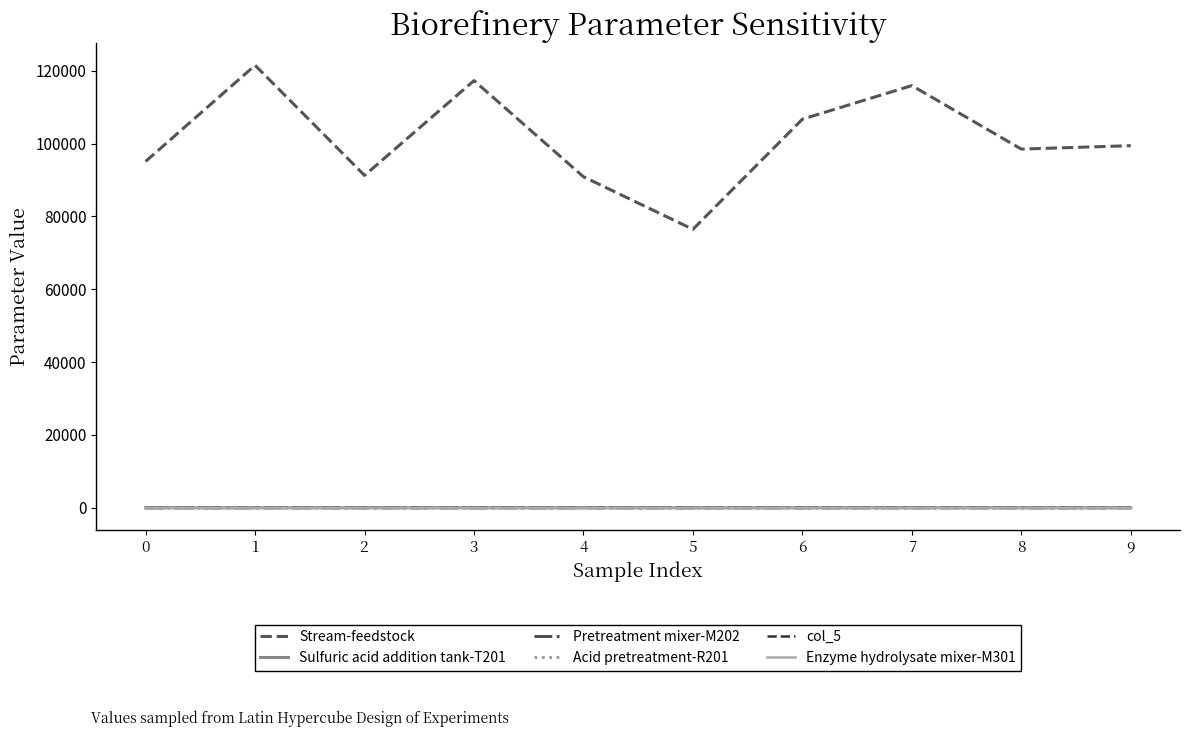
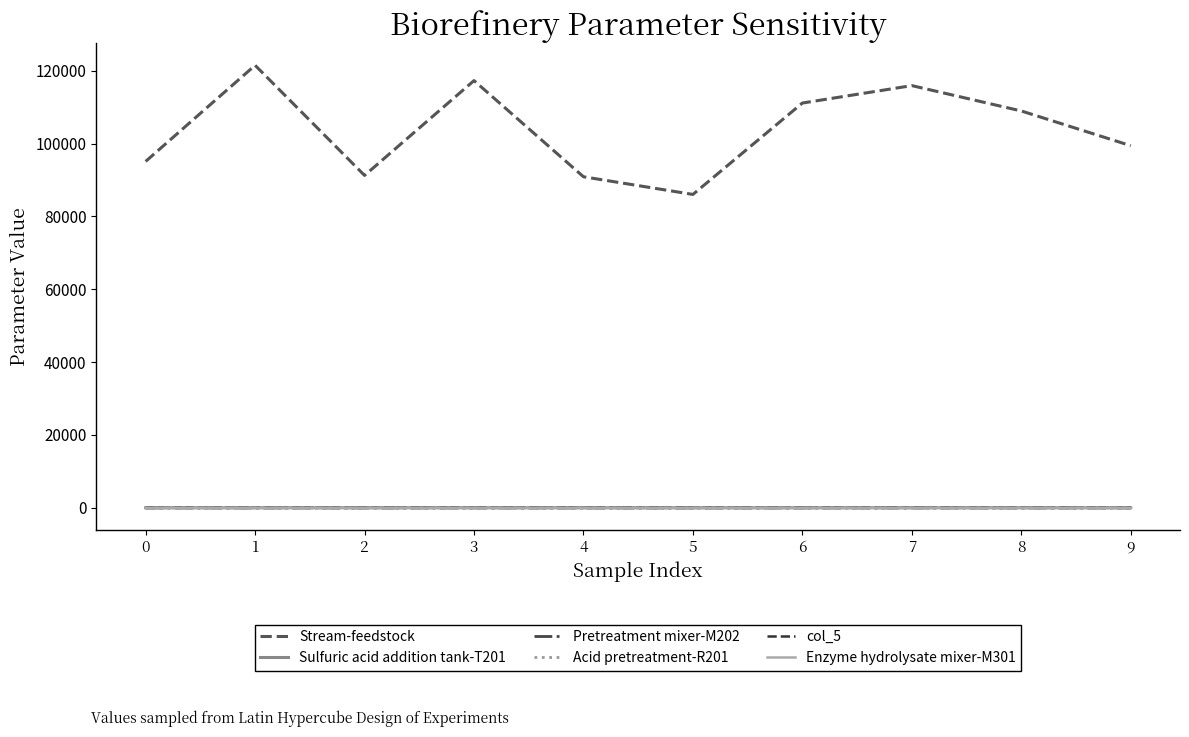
Stream-feedstock, 5: 76000 -> 86000
Stream-feedstock, 6: 107000 -> 111000
Stream-feedstock, 8: 98000 -> 109000
